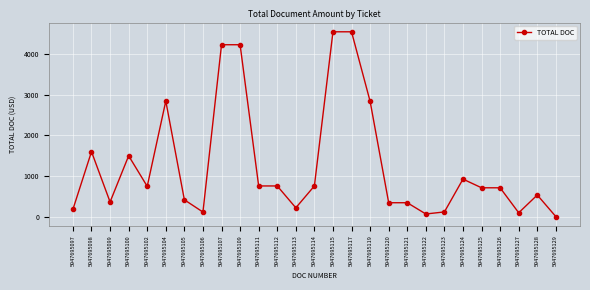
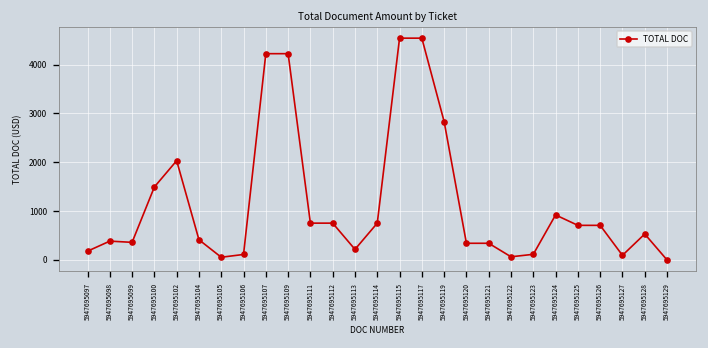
5947695098: 1600 -> 400
5947695102: 700 -> 2000
5947695104: 2800 -> 400
5947695105: 400 -> 100
